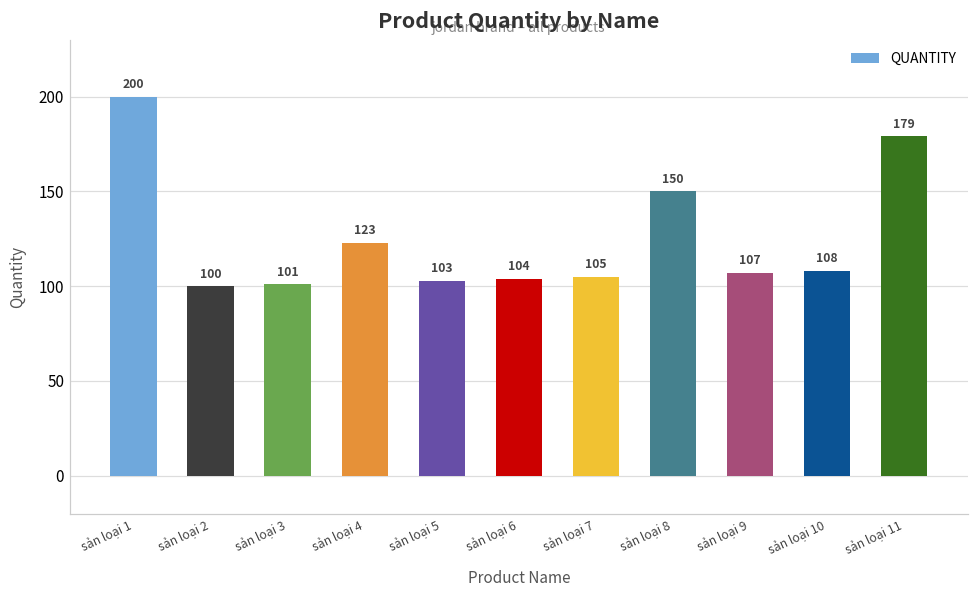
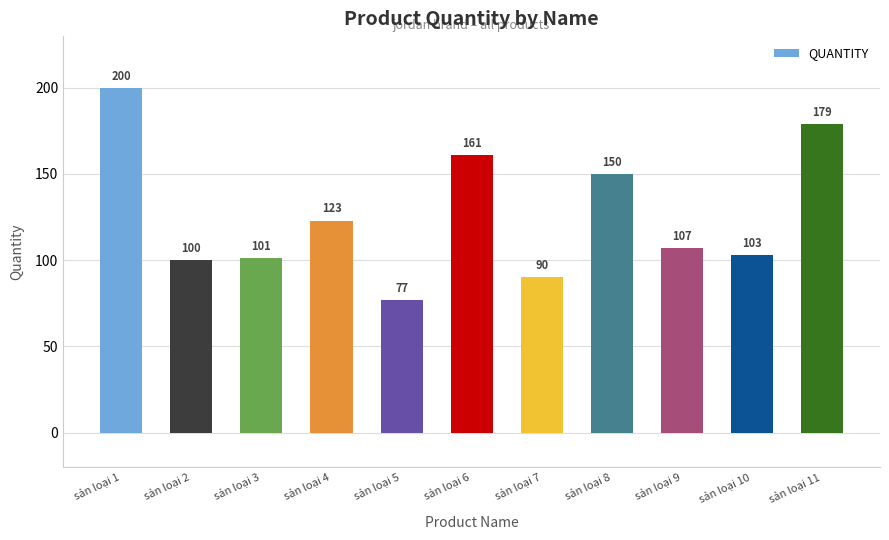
sản loại 5: 103 -> 77
sản loại 6: 104 -> 161
sản loại 7: 105 -> 90
sản loại 10: 108 -> 103
